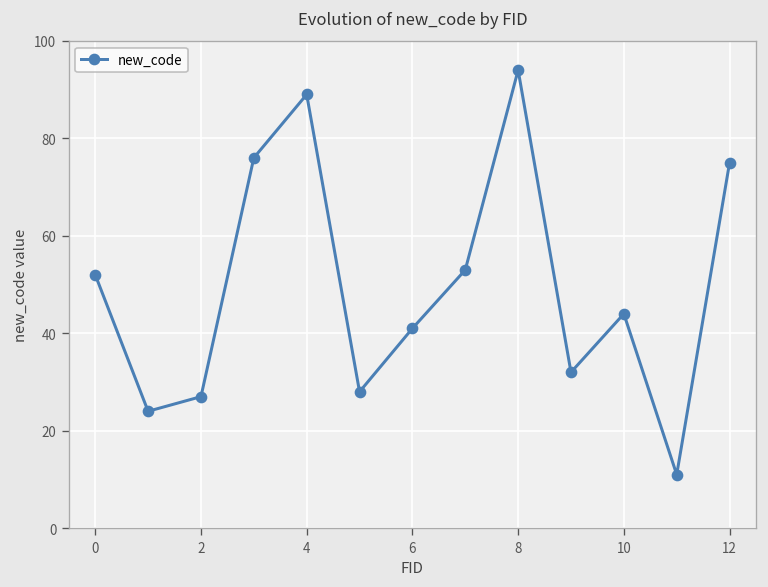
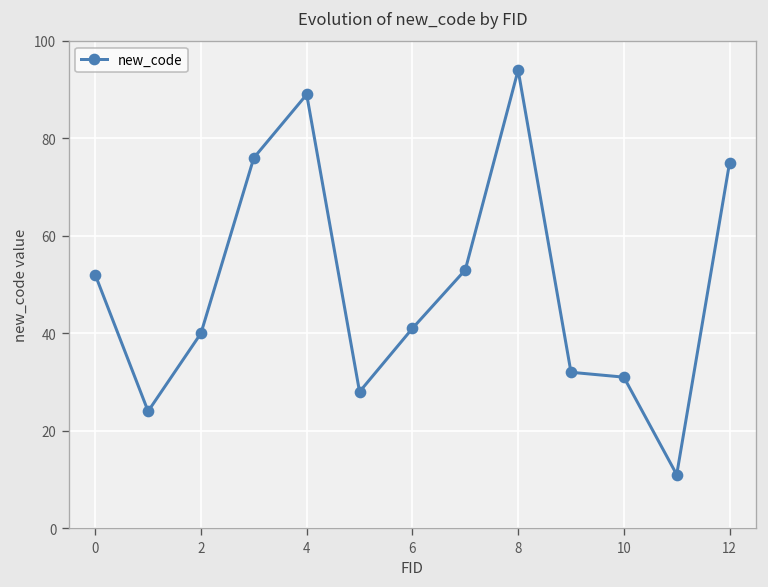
2: 27 -> 40
10: 44 -> 31
